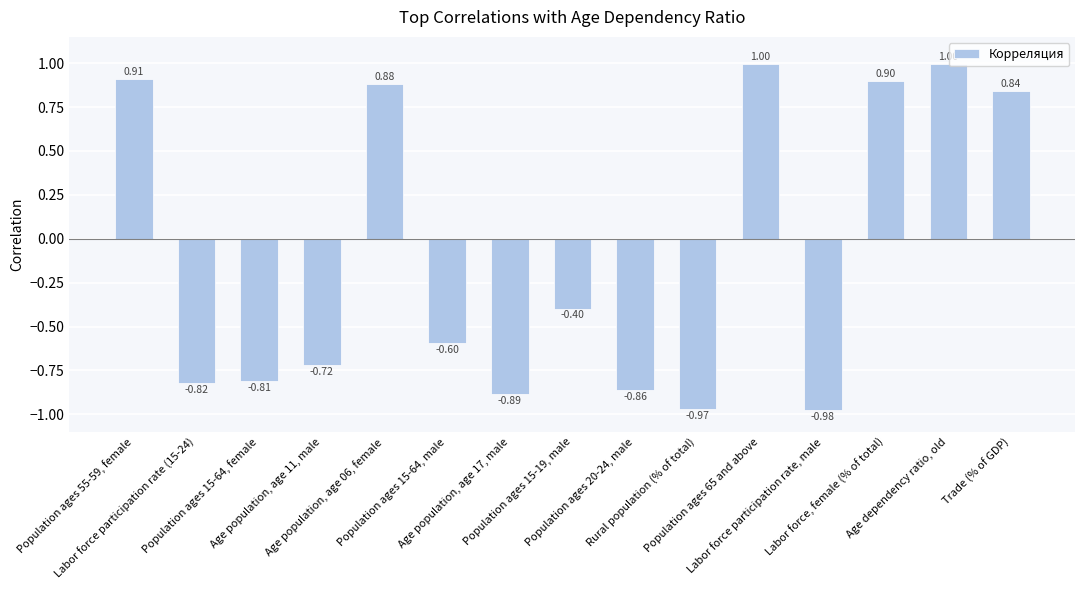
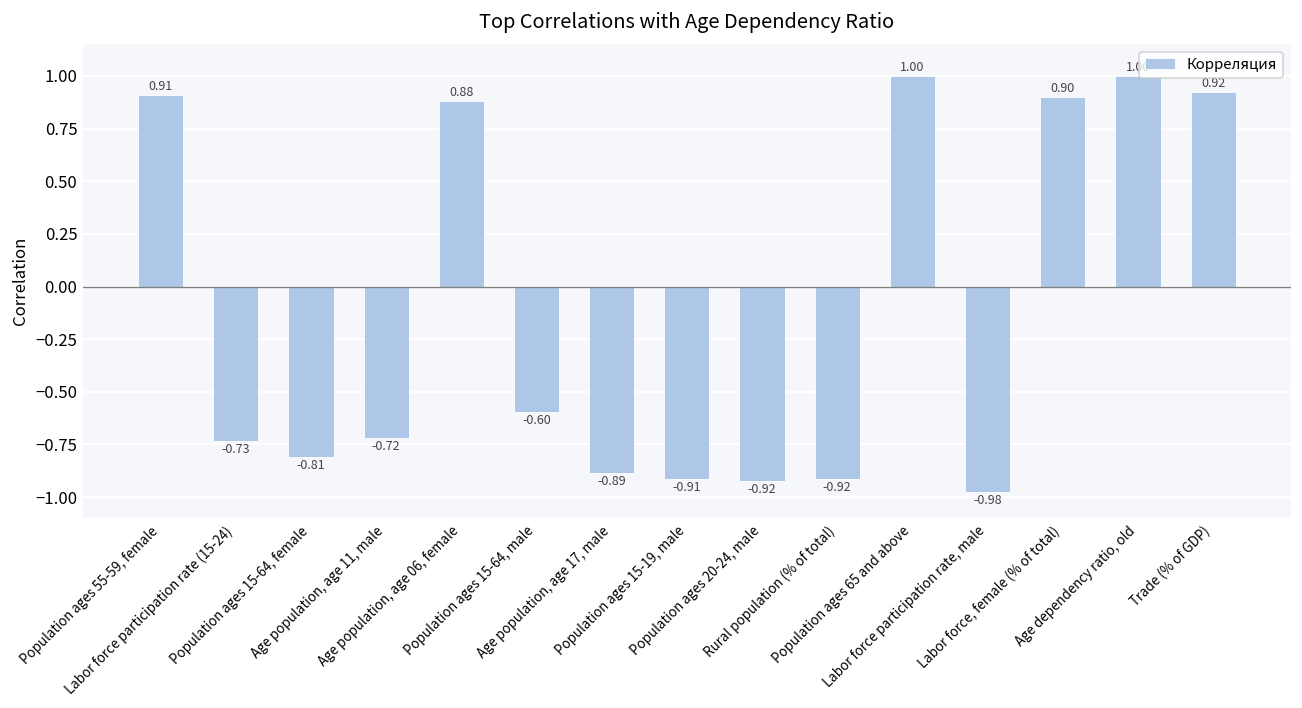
Labor force participation rate (15-24): -0.82 -> -0.73
Population ages 15-19, male: -0.40 -> -0.91
Population ages 20-24, male: -0.86 -> -0.92
Rural population (% of total): -0.97 -> -0.92
Trade (% of GDP): 0.84 -> 0.92
